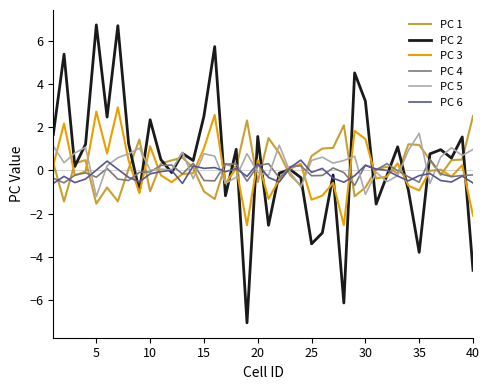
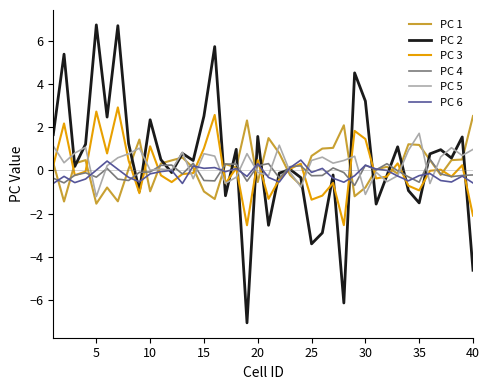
PC 2, 35: -3.8 -> -1.5
